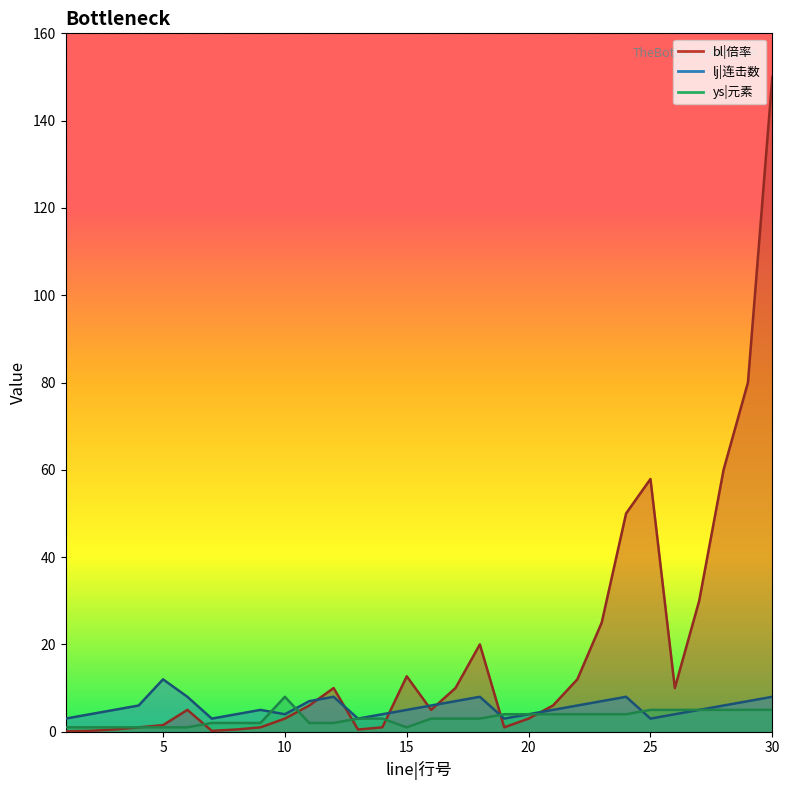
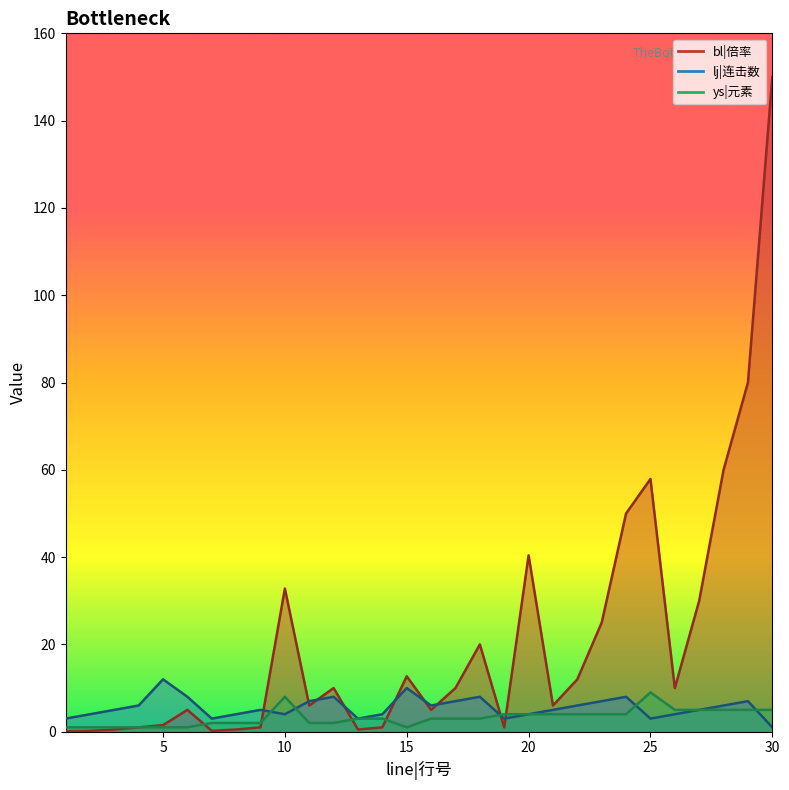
bl|倍率, 10: 3 -> 33
lj|连击数, 15: 5 -> 10
bl|倍率, 20: 3 -> 40
ys|元素, 25: 5 -> 9
lj|连击数, 30: 8 -> 1
